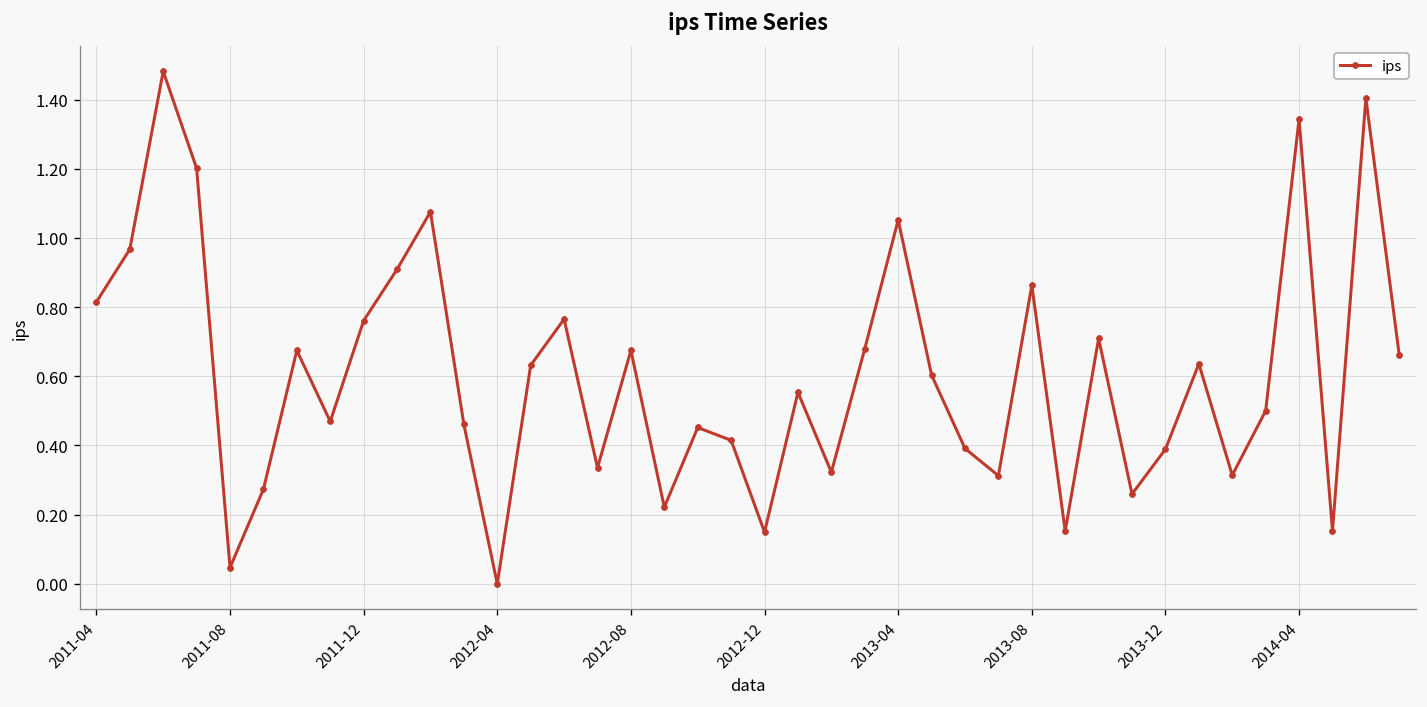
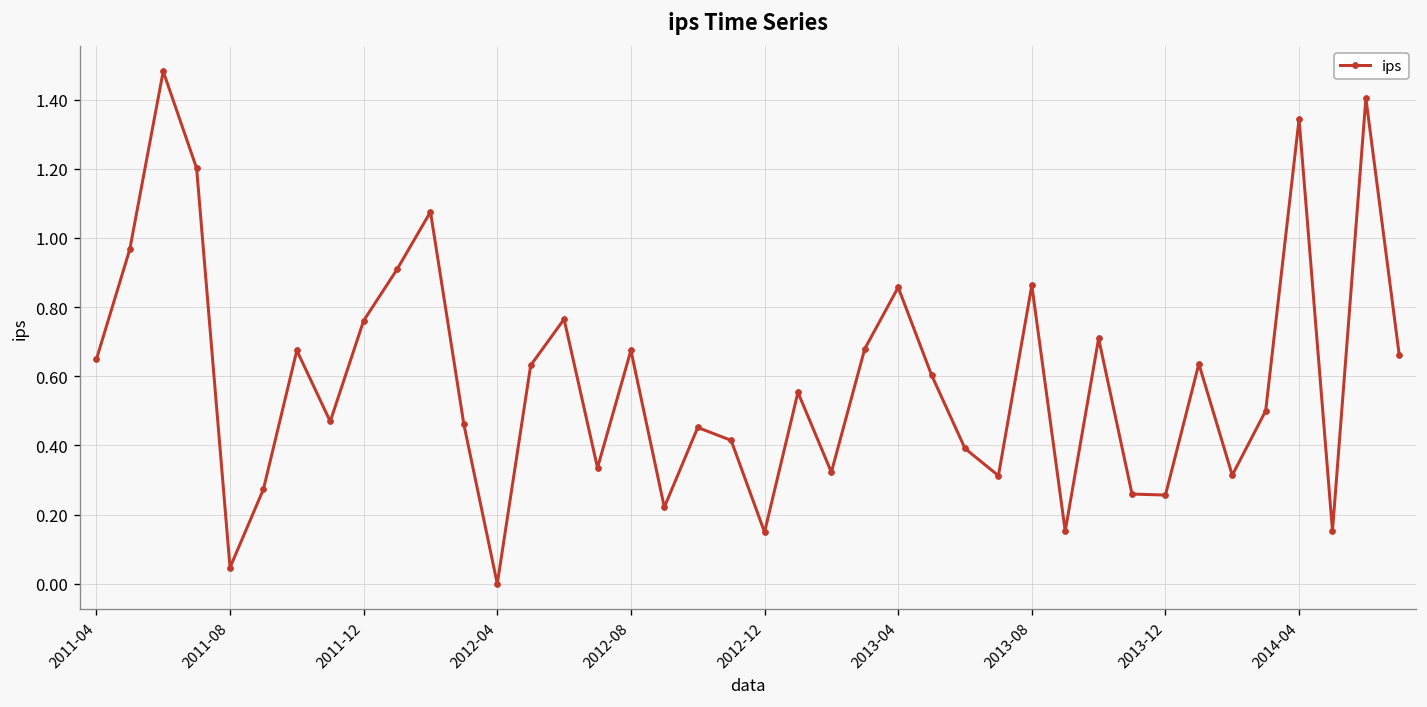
2011-04: 0.81 -> 0.65
2013-04: 1.05 -> 0.86
2013-12: 0.39 -> 0.26
